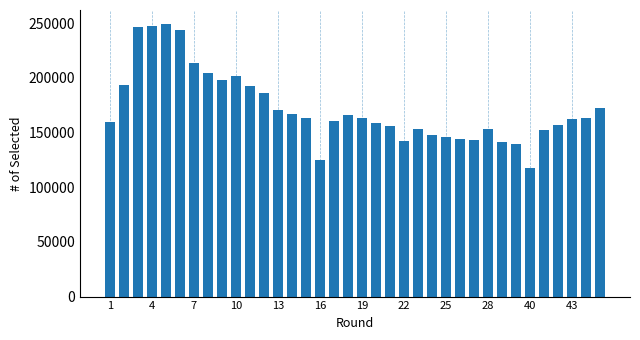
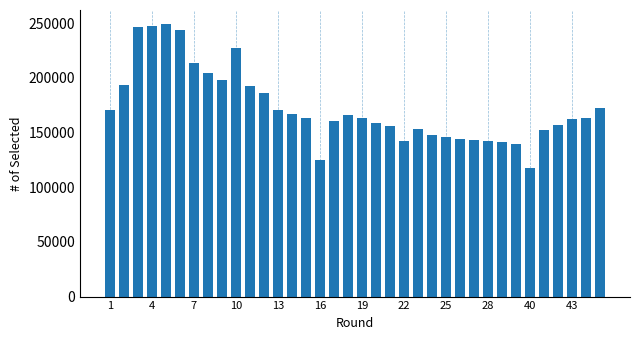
1: 159000 -> 171000
10: 201000 -> 227000
28: 153000 -> 142000
